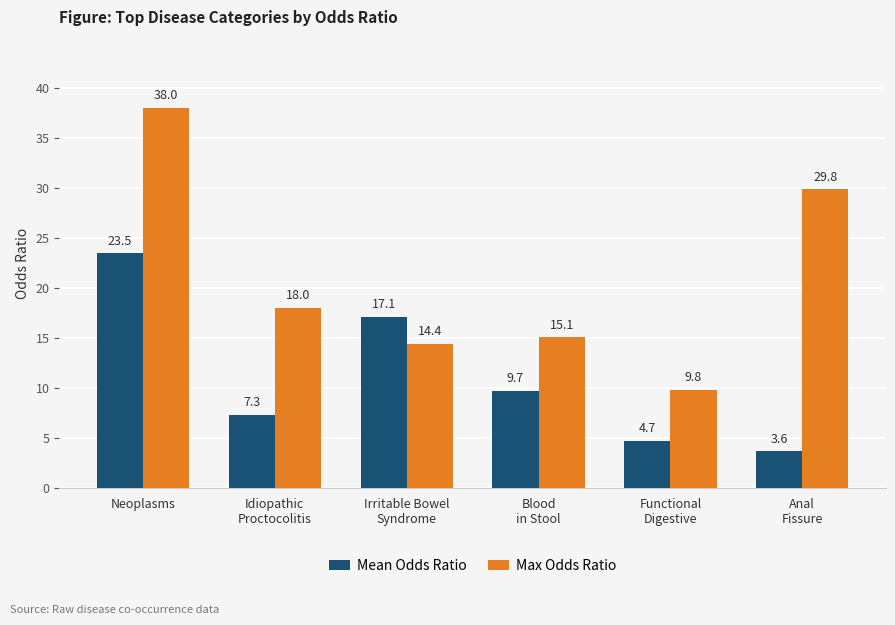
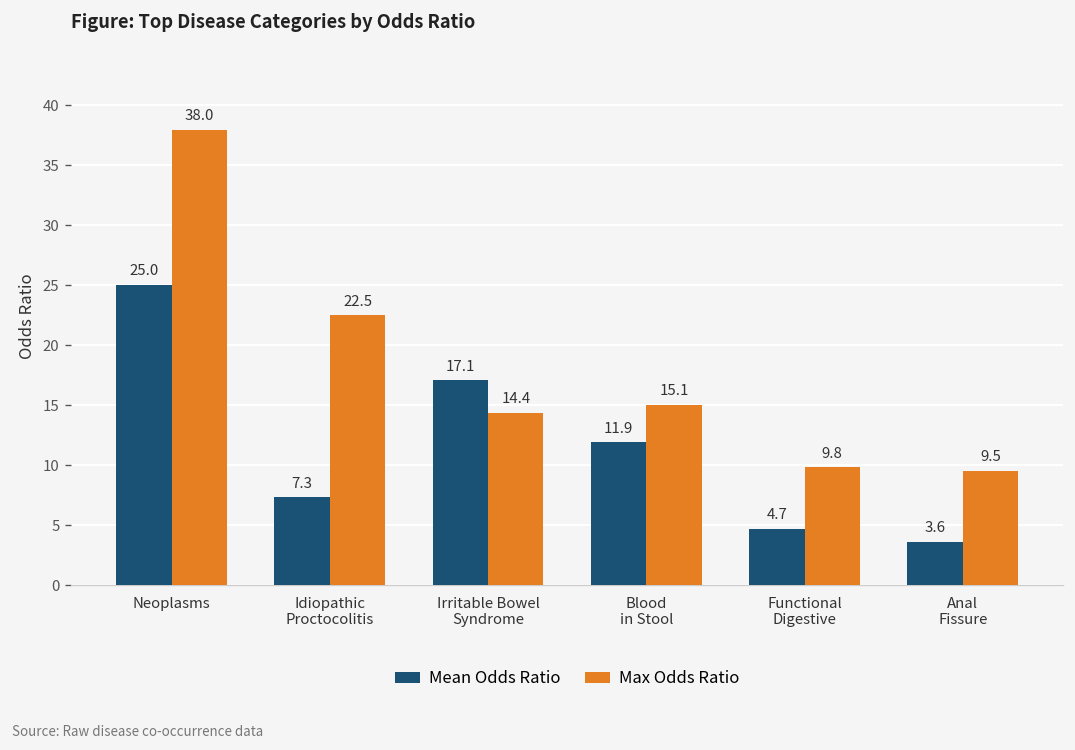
Mean Odds Ratio, Neoplasms: 23.5 -> 25.0
Max Odds Ratio, Idiopathic Proctocolitis: 18.0 -> 22.5
Mean Odds Ratio, Blood in Stool: 9.7 -> 11.9
Max Odds Ratio, Anal Fissure: 29.8 -> 9.5
